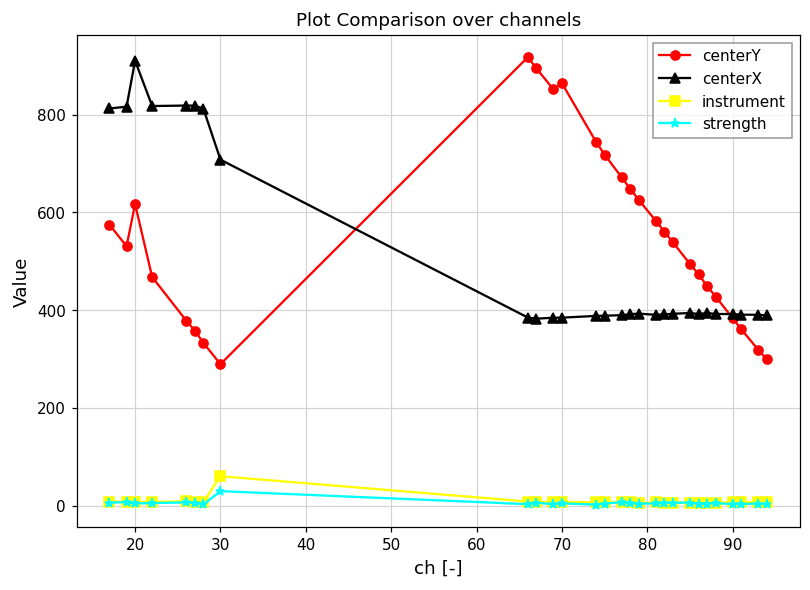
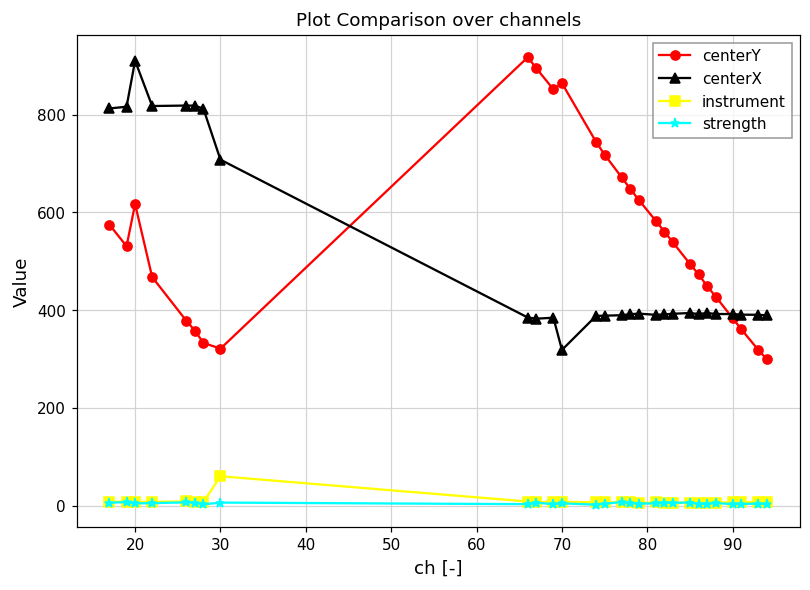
centerY, 30: 290 -> 320
strength, 30: 30 -> 10
centerX, 70: 380 -> 320
